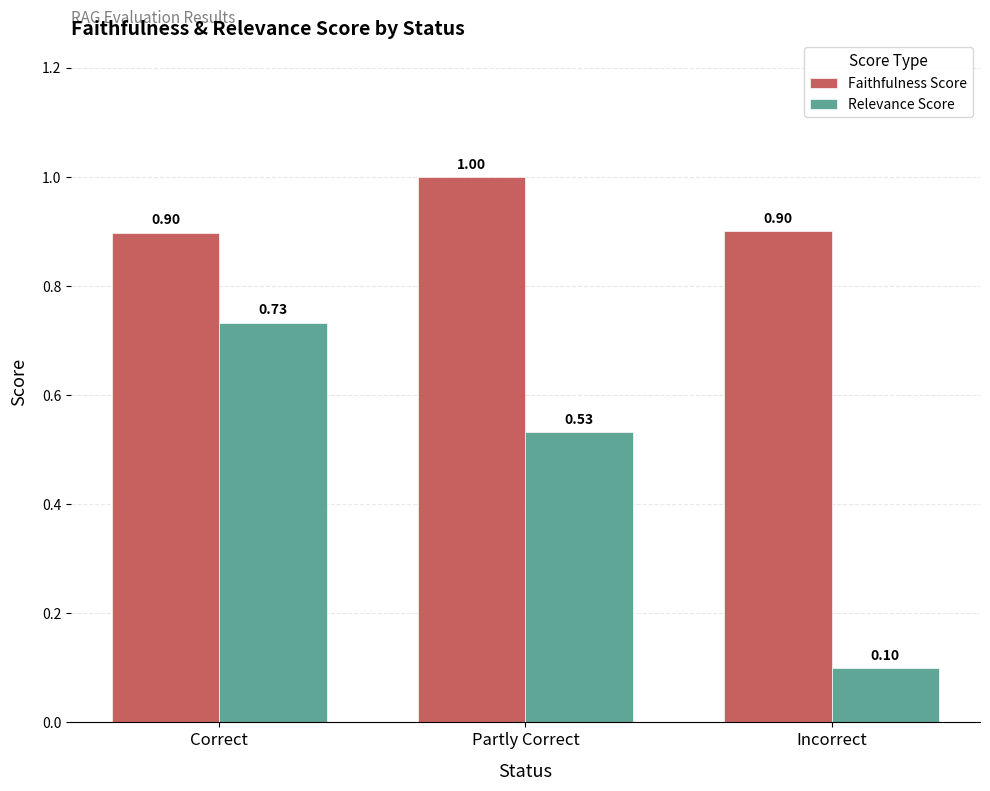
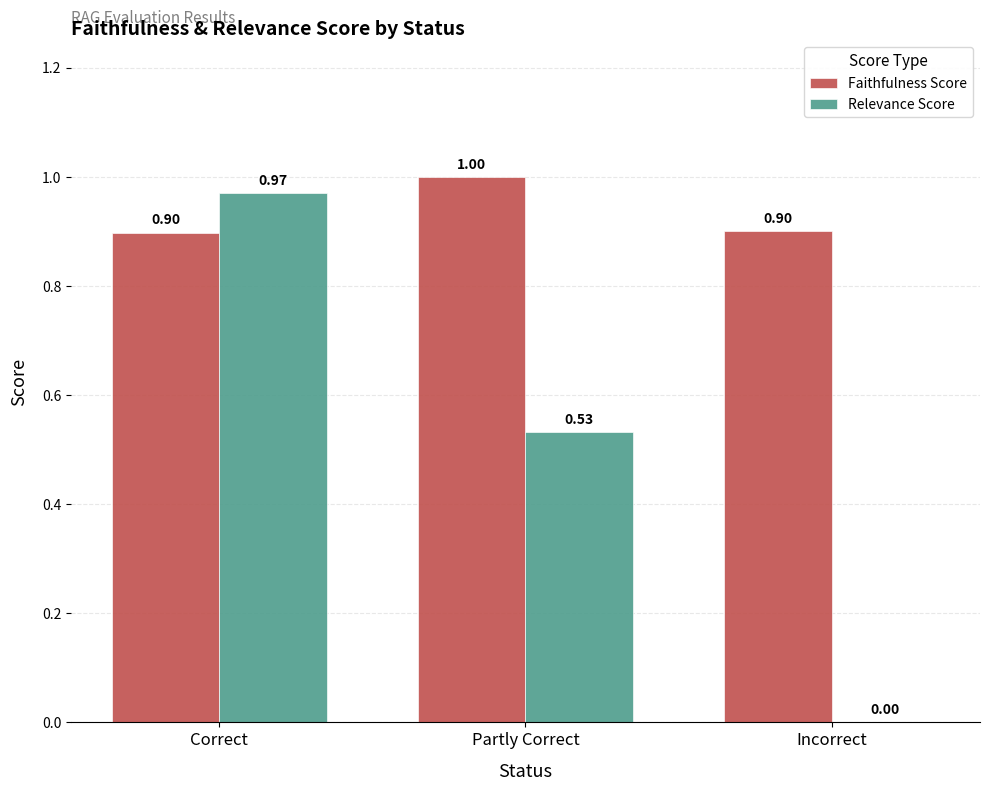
Relevance Score, Correct: 0.73 -> 0.97
Relevance Score, Incorrect: 0.10 -> 0.00
